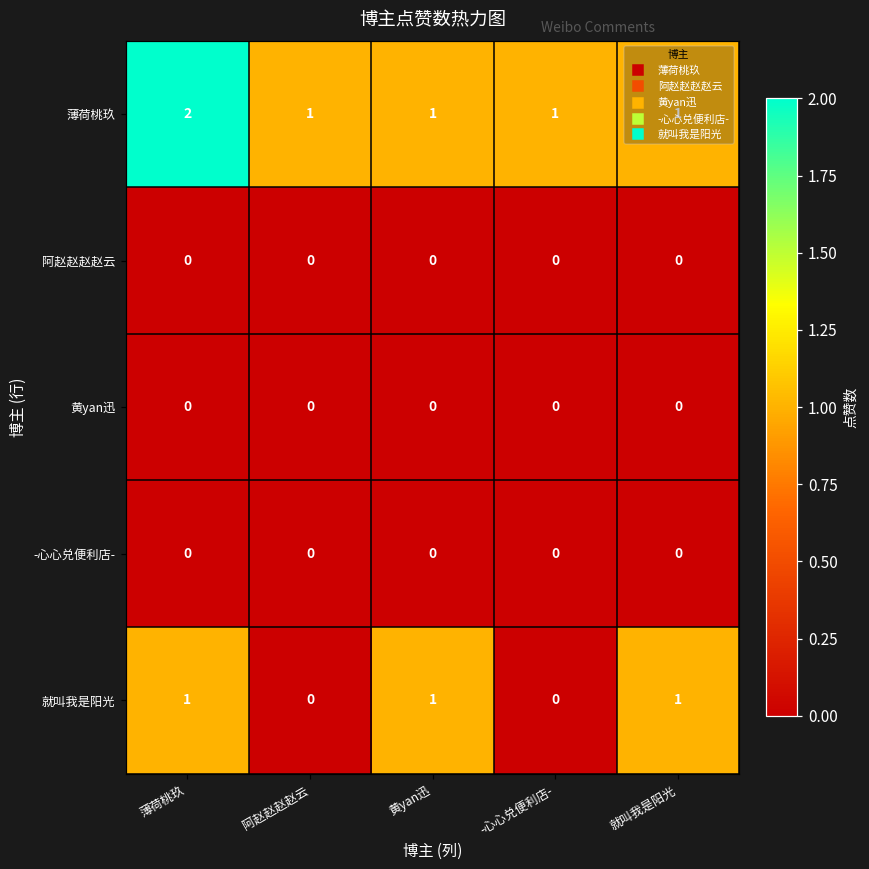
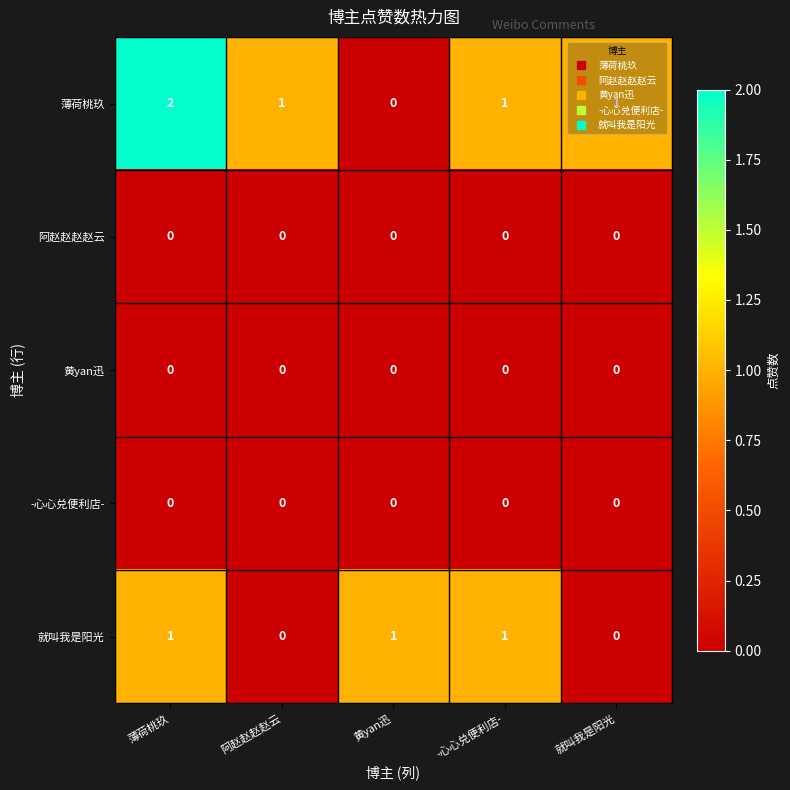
薄荷桃玖, 黄yan迅: 1 -> 0
就叫我是阳光, -心心兑便利店-: 0 -> 1
就叫我是阳光, 就叫我是阳光: 1 -> 0
